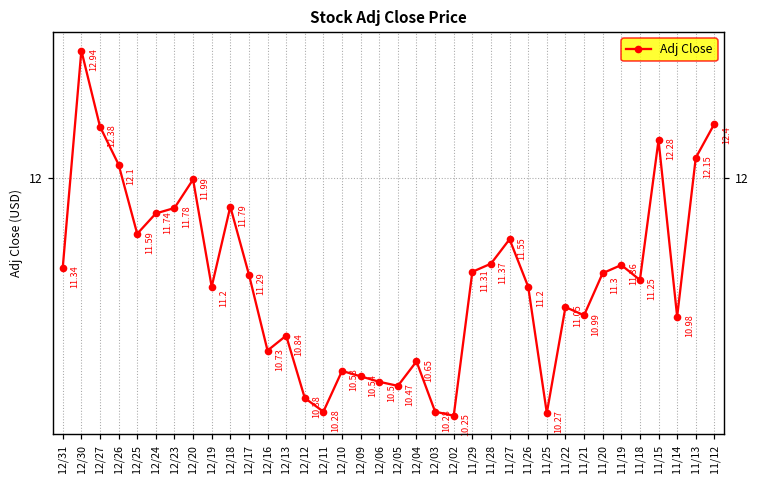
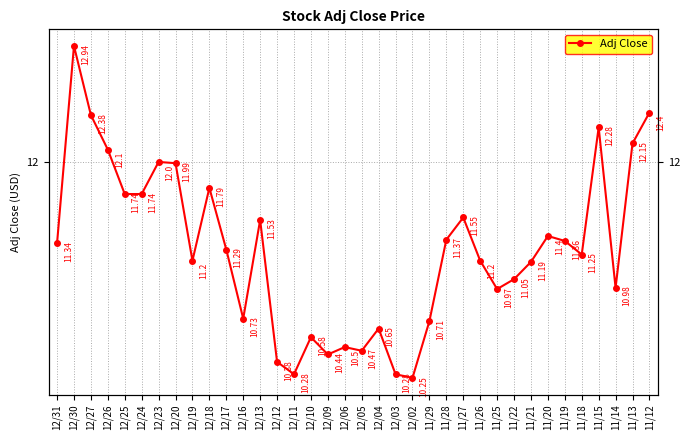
12/25: 11.59 -> 11.74
12/23: 11.78 -> 12.0
12/13: 10.84 -> 11.53
12/09: 10.54 -> 10.44
11/29: 11.31 -> 10.71
11/25: 10.27 -> 10.97
11/21: 10.99 -> 11.19
11/20: 11.3 -> 11.4
